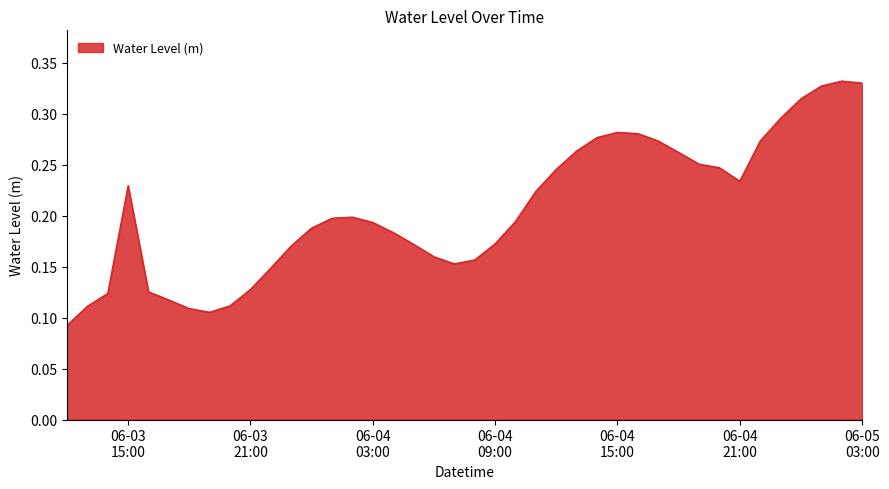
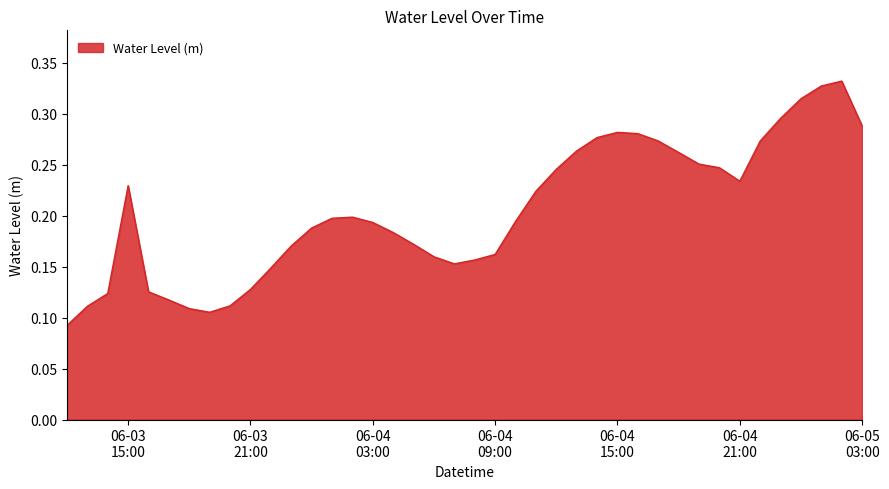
06-04 09:00: 0.172 -> 0.162
06-05 03:00: 0.330 -> 0.288
